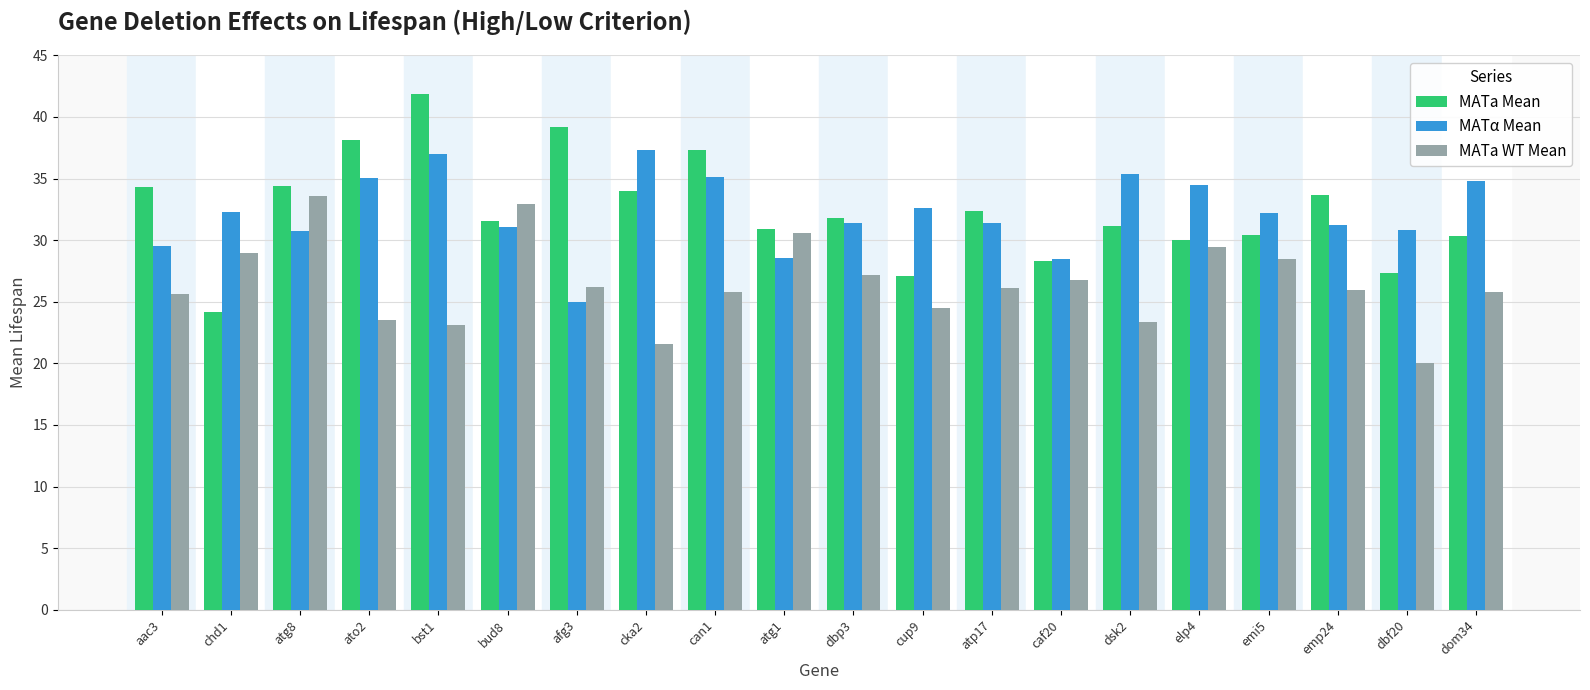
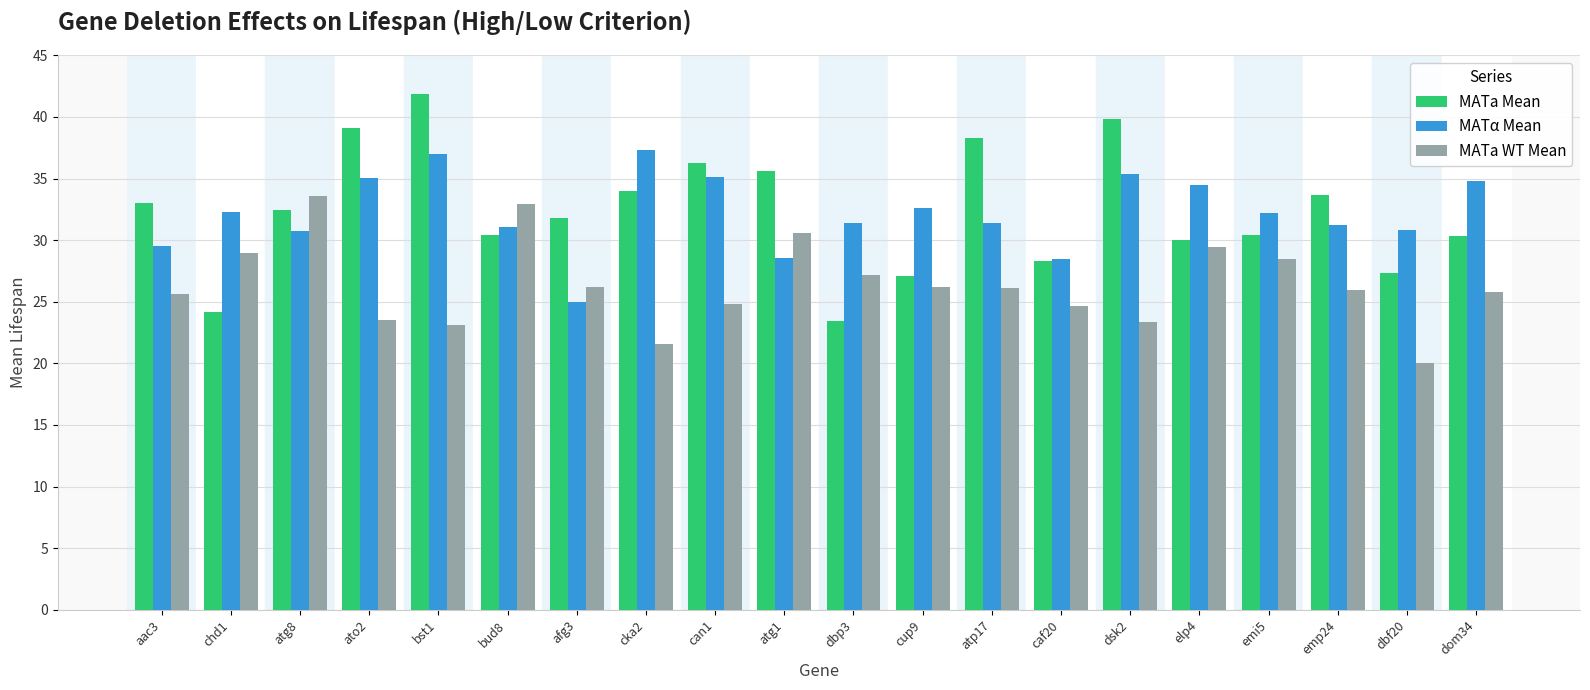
MATa Mean, aac3: 34.3 -> 33.0
MATa Mean, atg8: 34.4 -> 32.4
MATa Mean, ato2: 38.2 -> 39.1
MATa Mean, bud8: 31.5 -> 30.5
MATa Mean, afg3: 39.1 -> 31.8
MATa Mean, can1: 37.3 -> 36.3
MATa WT Mean, can1: 25.8 -> 24.9
MATa Mean, atg1: 30.9 -> 35.6
MATa Mean, dbp3: 31.8 -> 23.4
MATa WT Mean, cup9: 24.5 -> 26.2
MATa Mean, atp17: 32.4 -> 38.3
MATa WT Mean, caf20: 26.8 -> 24.7
MATa Mean, dsk2: 31.1 -> 39.8
